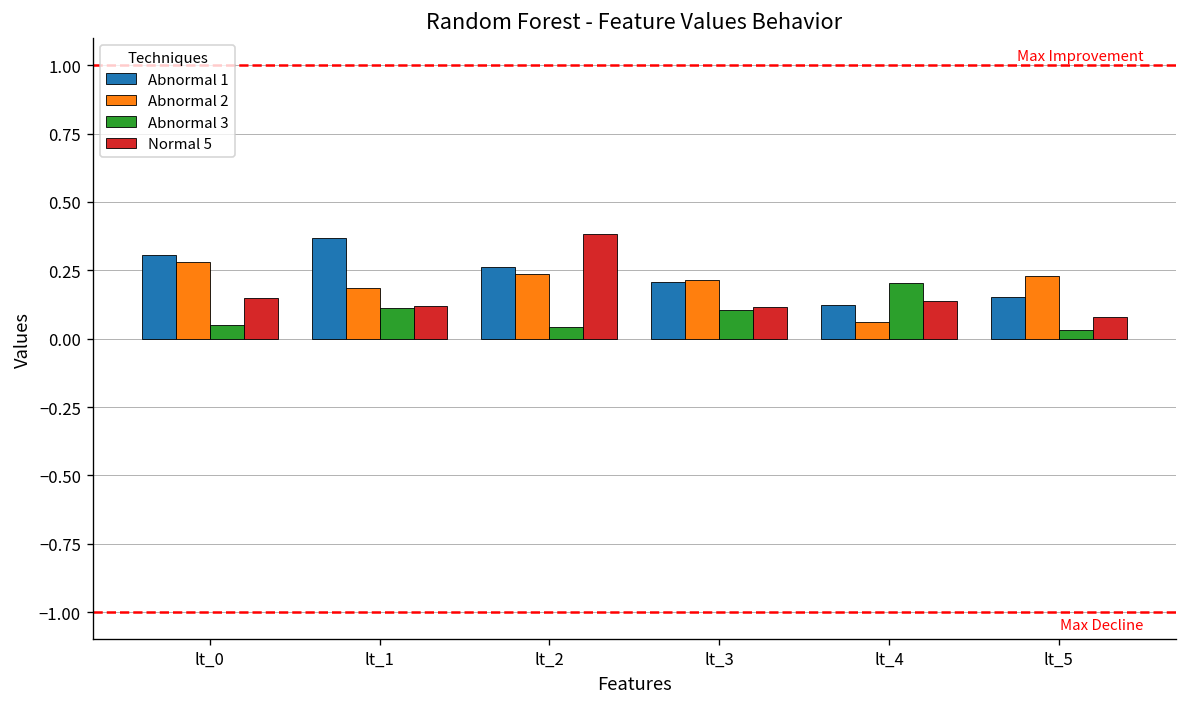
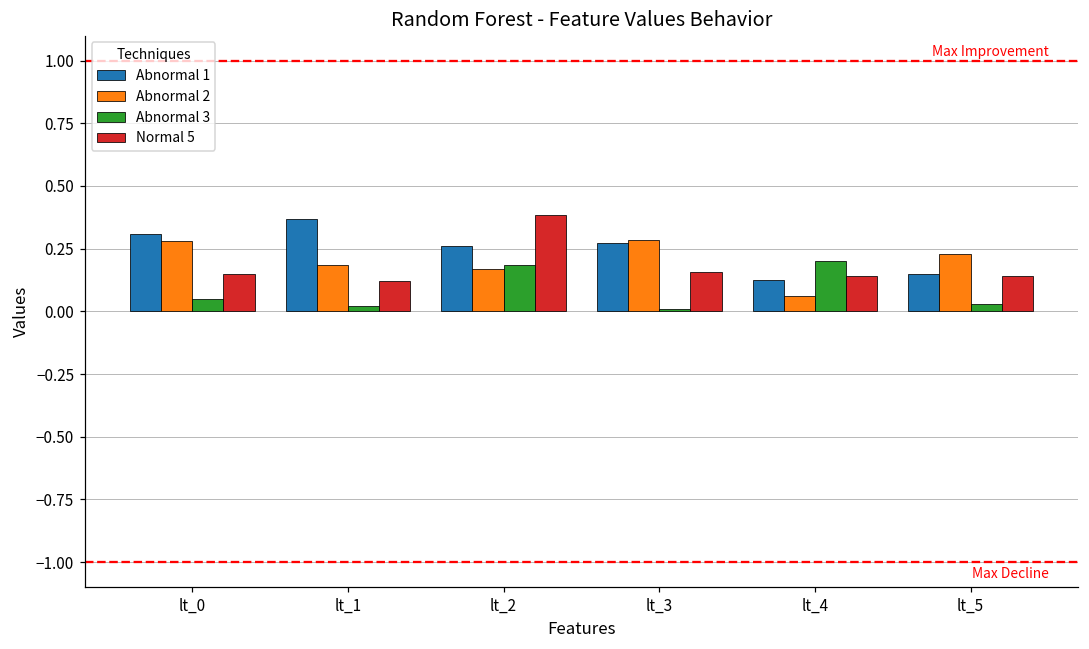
Abnormal 3, lt_1: 0.11 -> 0.02
Abnormal 2, lt_2: 0.24 -> 0.17
Abnormal 3, lt_2: 0.04 -> 0.19
Abnormal 1, lt_3: 0.21 -> 0.27
Abnormal 2, lt_3: 0.21 -> 0.29
Abnormal 3, lt_3: 0.10 -> 0.01
Normal 5, lt_3: 0.11 -> 0.16
Normal 5, lt_5: 0.08 -> 0.14
